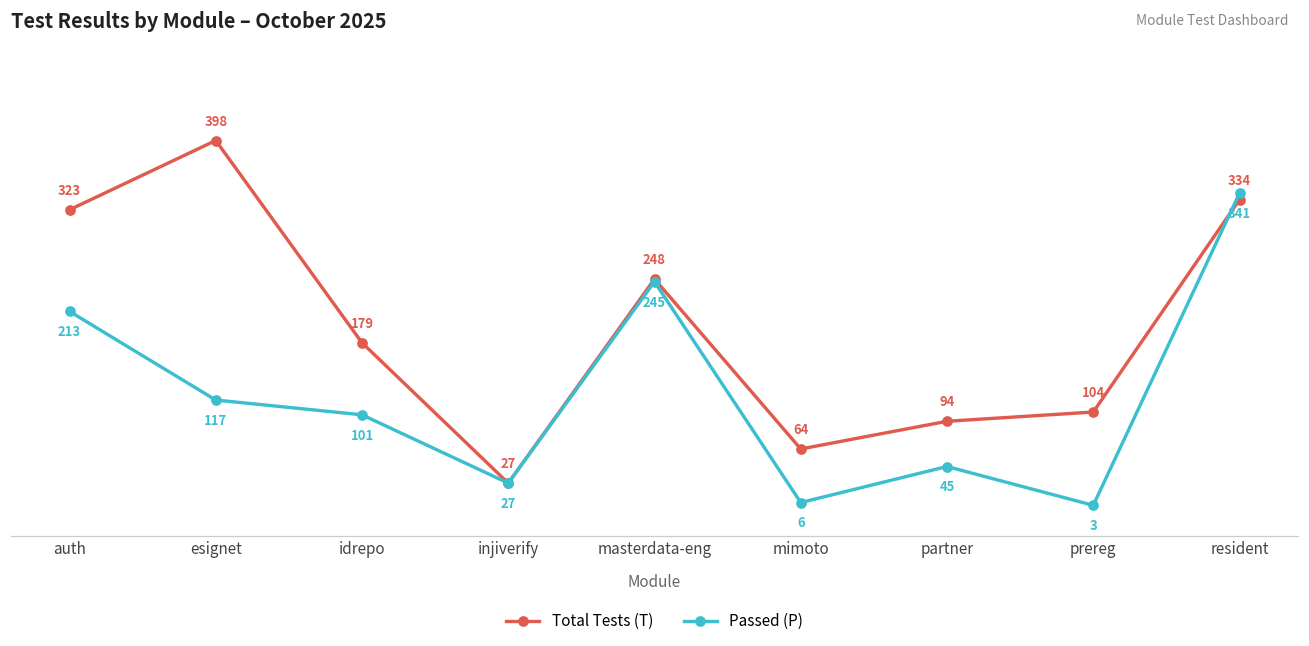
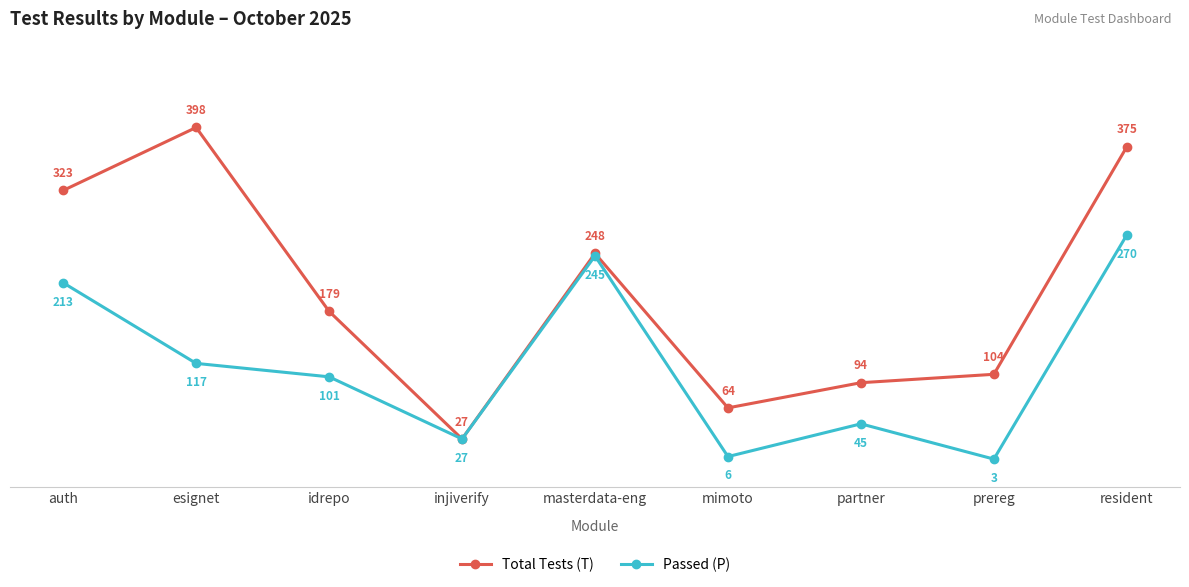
Total Tests (T), resident: 334 -> 375
Passed (P), resident: 341 -> 270
